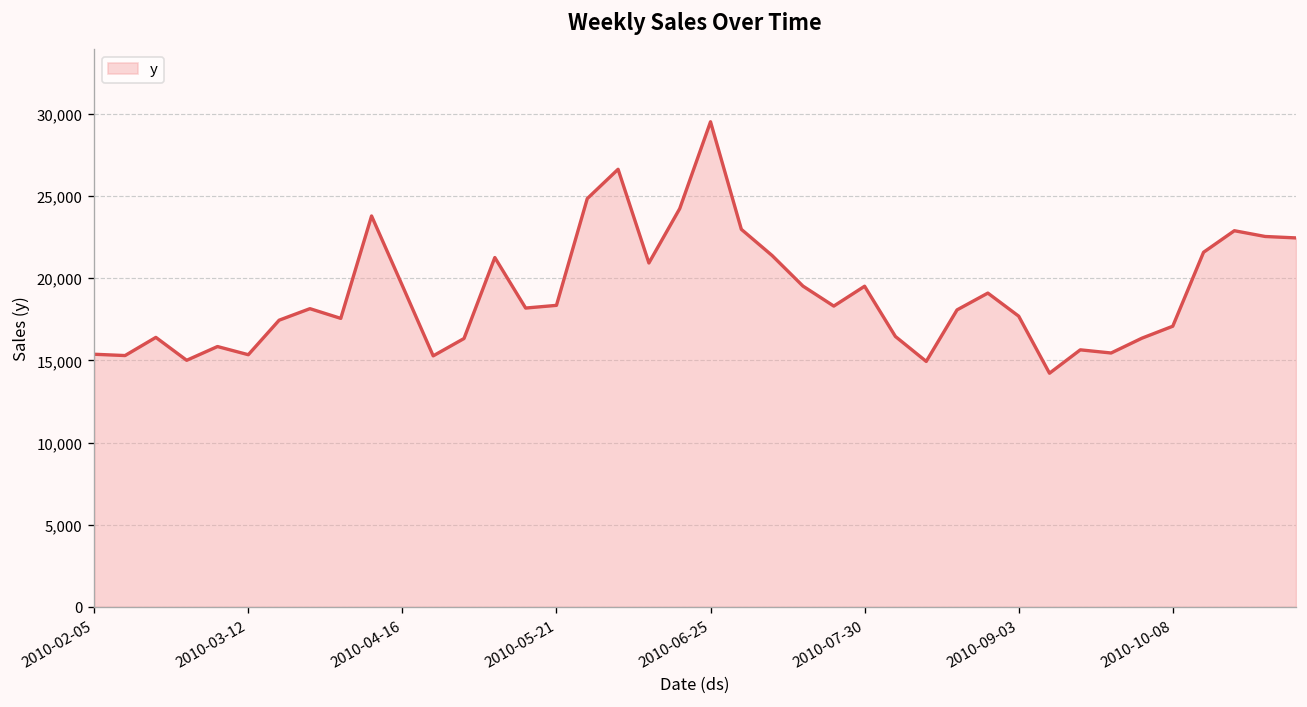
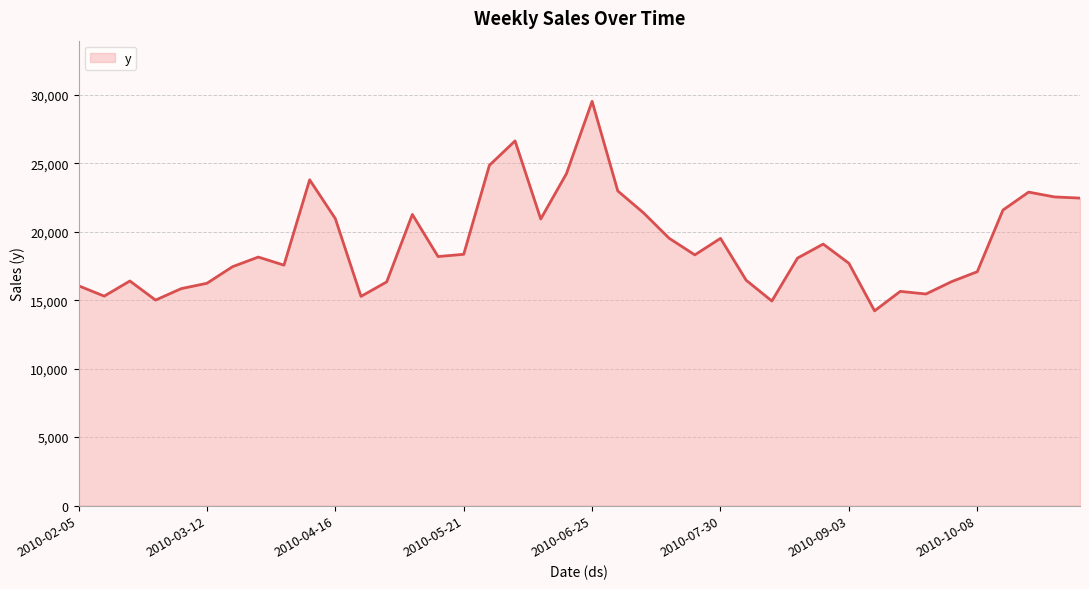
2010-02-05: 15,400 -> 16,100
2010-03-12: 15,300 -> 16,200
2010-04-16: 19,500 -> 21,000
